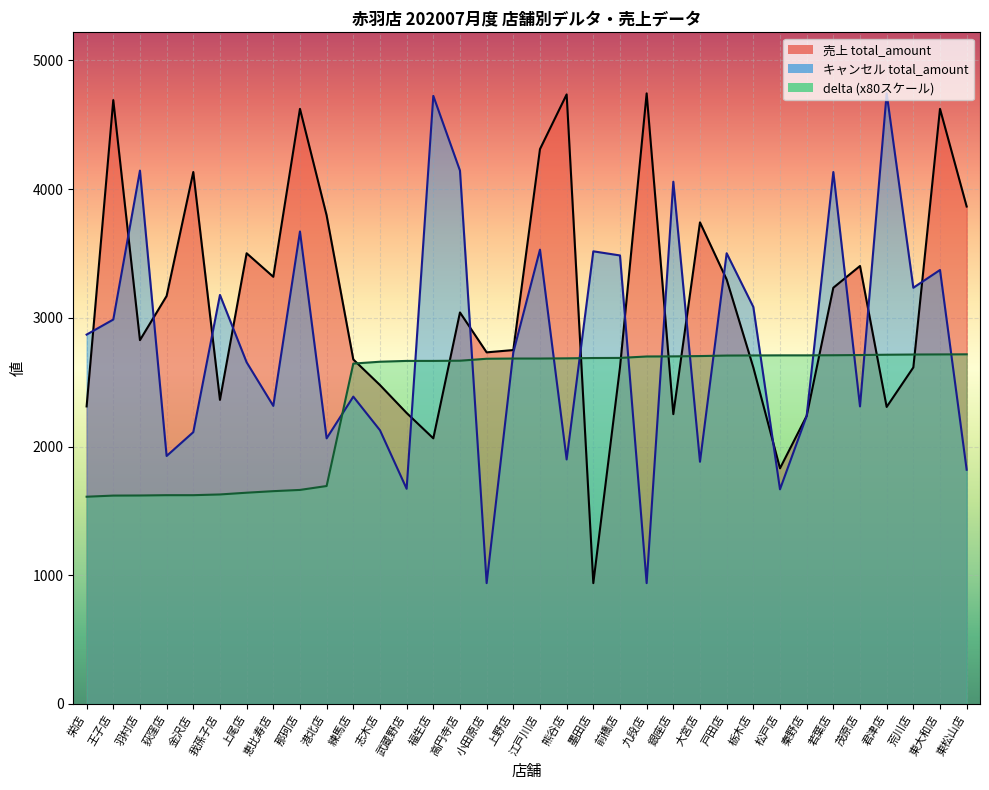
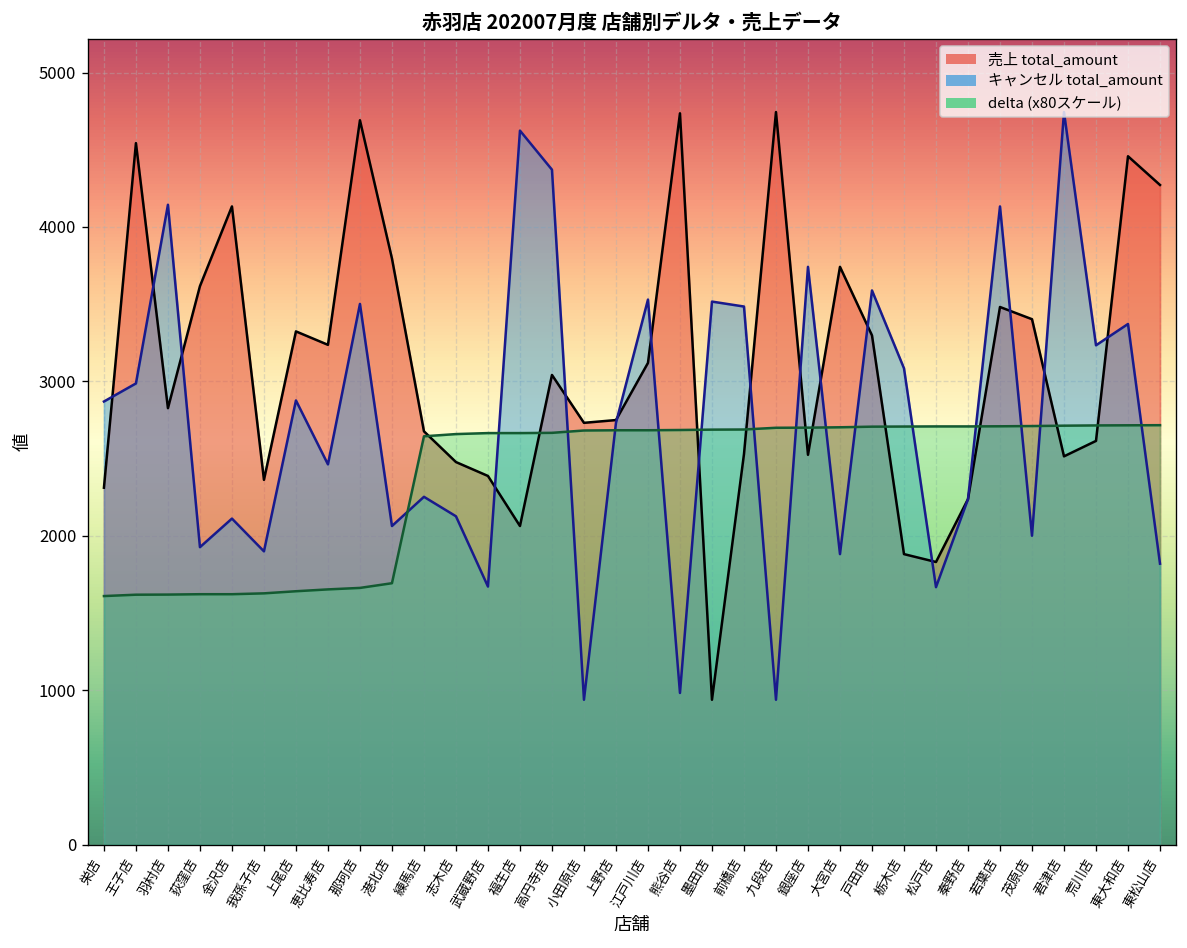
売上 total_amount, 王子店: 4690 -> 4540
売上 total_amount, 荻窪店: 3170 -> 3620
キャンセル total_amount, 我孫子店: 3180 -> 1900
売上 total_amount, 上尾店: 3500 -> 3320
キャンセル total_amount, 上尾店: 2660 -> 2880
売上 total_amount, 恵比寿店: 3320 -> 3240
キャンセル total_amount, 恵比寿店: 2320 -> 2460
売上 total_amount, 那珂店: 4620 -> 4690
キャンセル total_amount, 那珂店: 3670 -> 3500
キャンセル total_amount, 練馬店: 2390 -> 2250
売上 total_amount, 武蔵野店: 2260 -> 2390
キャンセル total_amount, 福生店: 4730 -> 4620
キャンセル total_amount, 高円寺店: 4140 -> 4370
売上 total_amount, 江戸川店: 4310 -> 3120
キャンセル total_amount, 熊谷店: 1900 -> 980
売上 total_amount, 前橋店: 2620 -> 2530
売上 total_amount, 銀座店: 2250 -> 2530
キャンセル total_amount, 銀座店: 4060 -> 3740
キャンセル total_amount, 戸田店: 3500 -> 3590
売上 total_amount, 栃木店: 2620 -> 1880
売上 total_amount, 若葉店: 3230 -> 3480
キャンセル total_amount, 茂原店: 2310 -> 2000
売上 total_amount, 君津店: 2310 -> 2520
売上 total_amount, 東大和店: 4620 -> 4460
売上 total_amount, 東松山店: 3870 -> 4270
